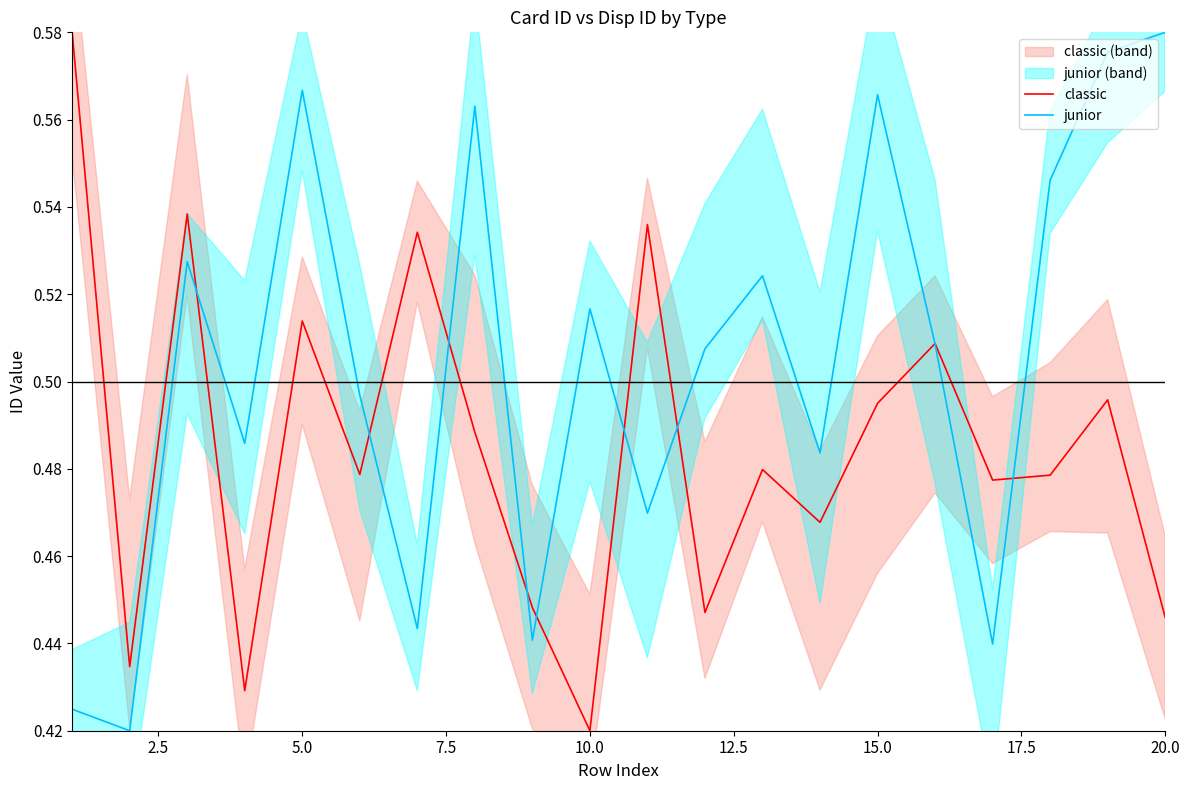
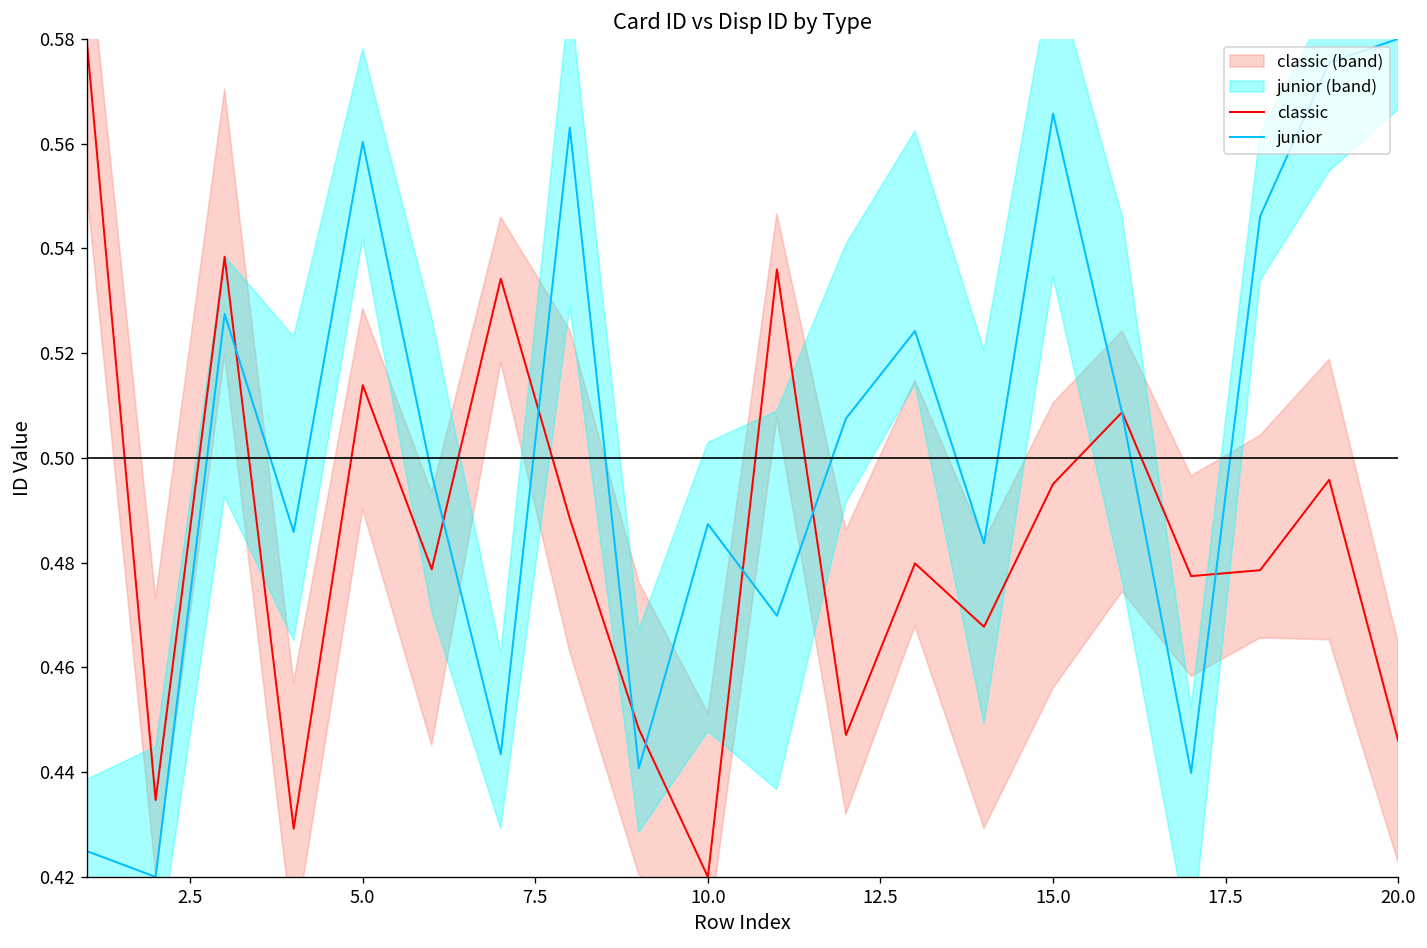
junior, 5.0: 0.567 -> 0.560
junior, 10.0: 0.517 -> 0.487
